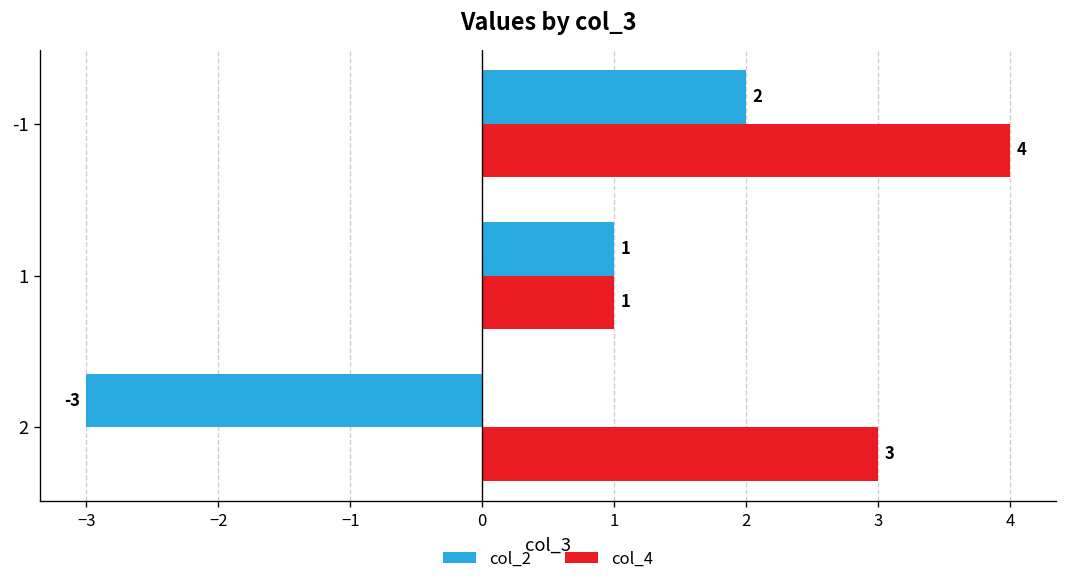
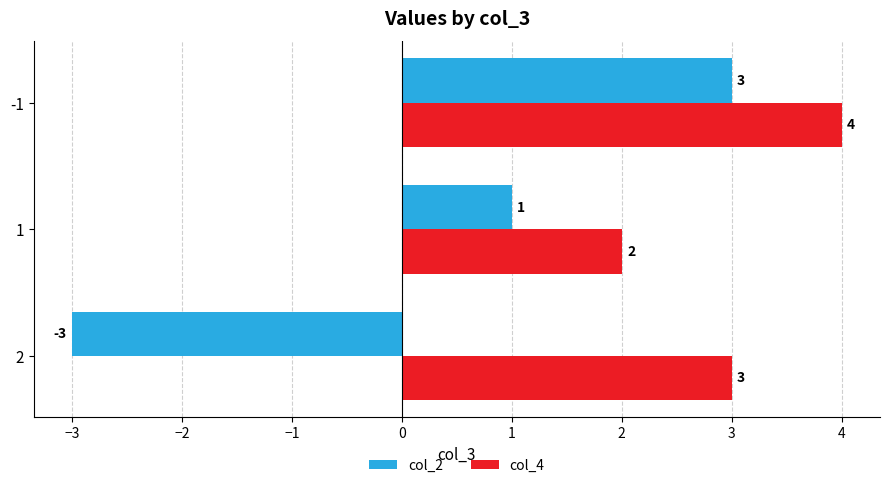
col_2, -1: 2 -> 3
col_4, 1: 1 -> 2
